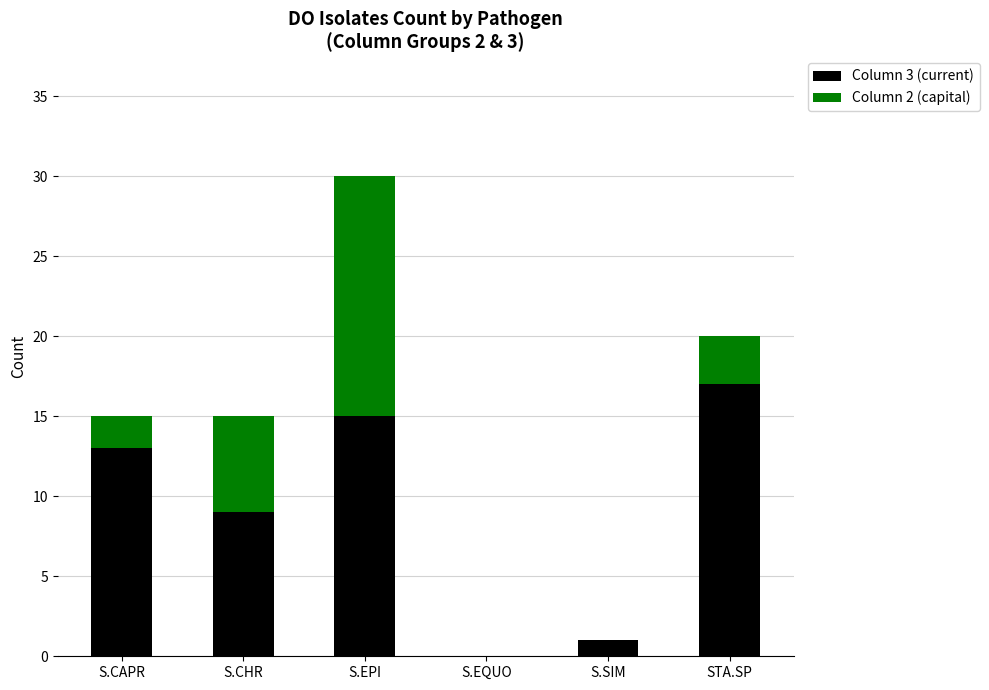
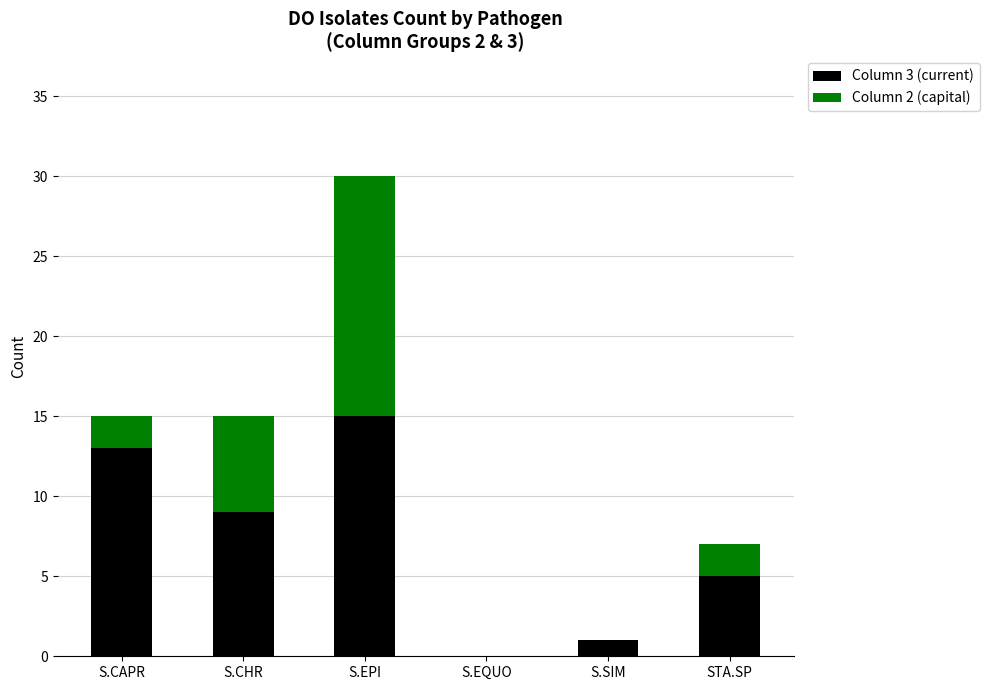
Column 3 (current), STA.SP: 17 -> 5
Column 2 (capital), STA.SP: 3 -> 2
